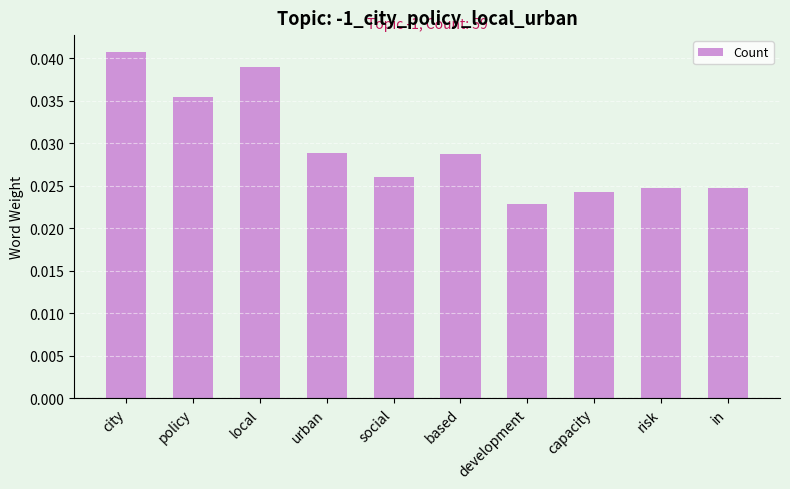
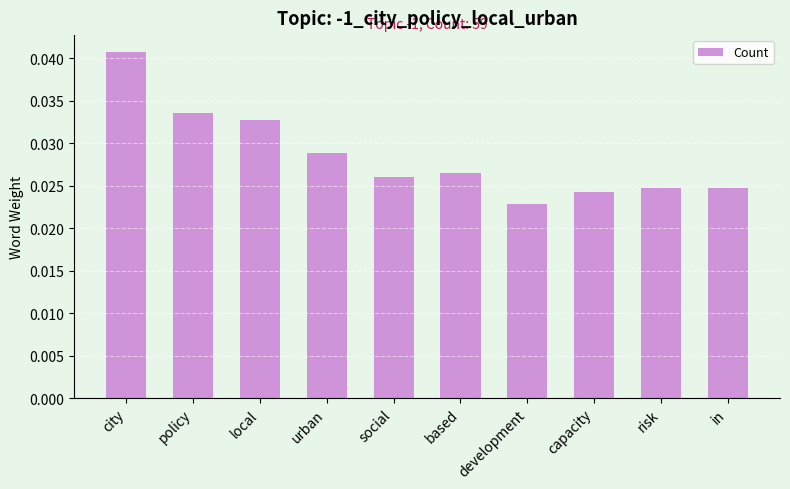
policy: 0.035 -> 0.034
local: 0.039 -> 0.033
based: 0.029 -> 0.027
